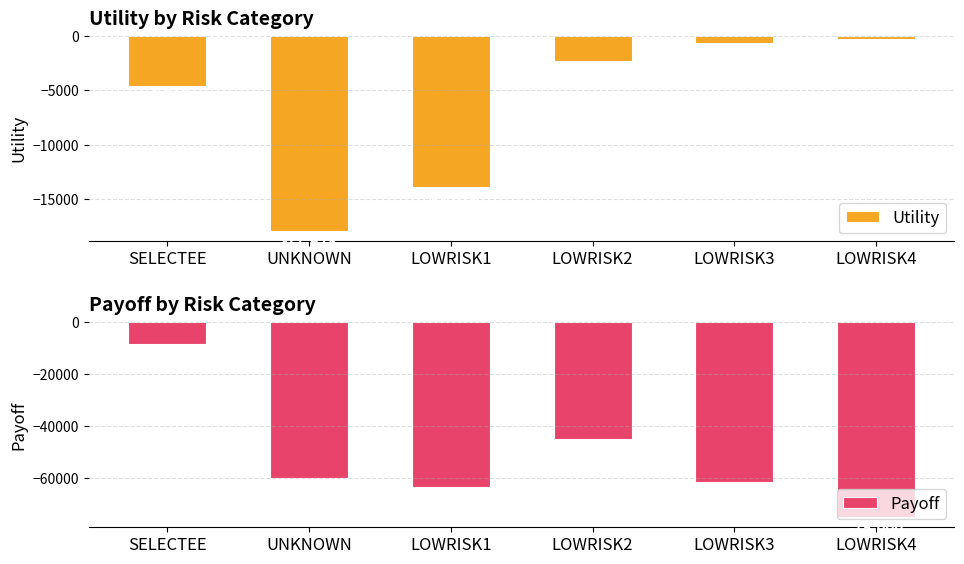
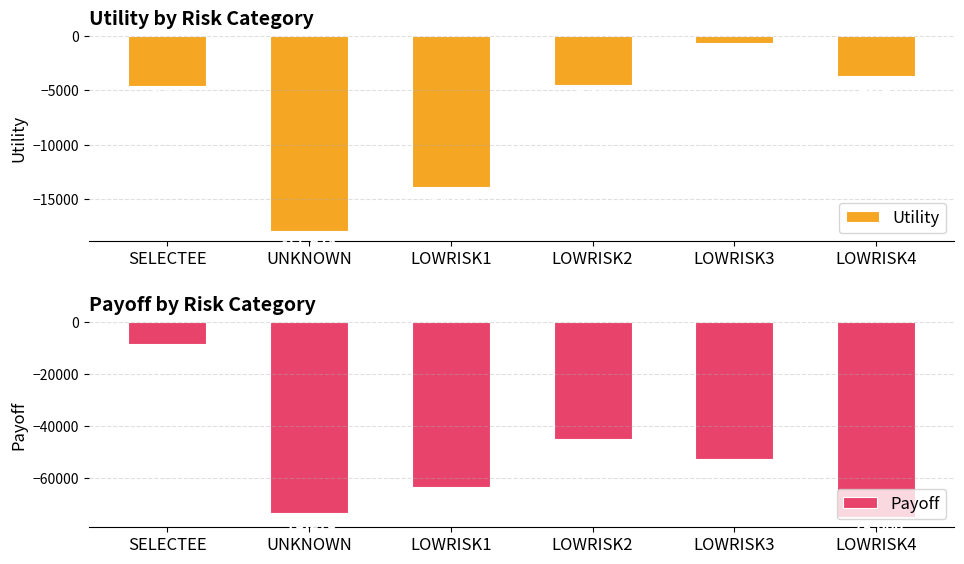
Utility by Risk Category, LOWRISK2: -2300 -> -4500
Utility by Risk Category, LOWRISK4: -300 -> -3700
Payoff by Risk Category, UNKNOWN: -60000 -> -73000
Payoff by Risk Category, LOWRISK3: -61000 -> -52000
